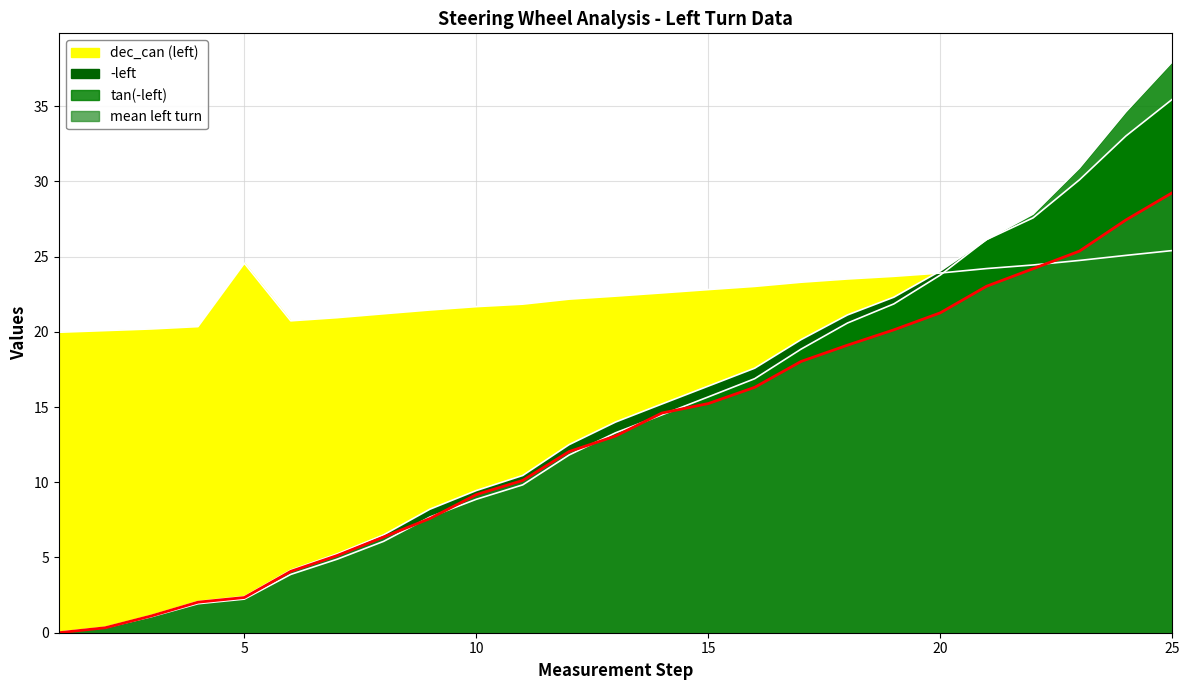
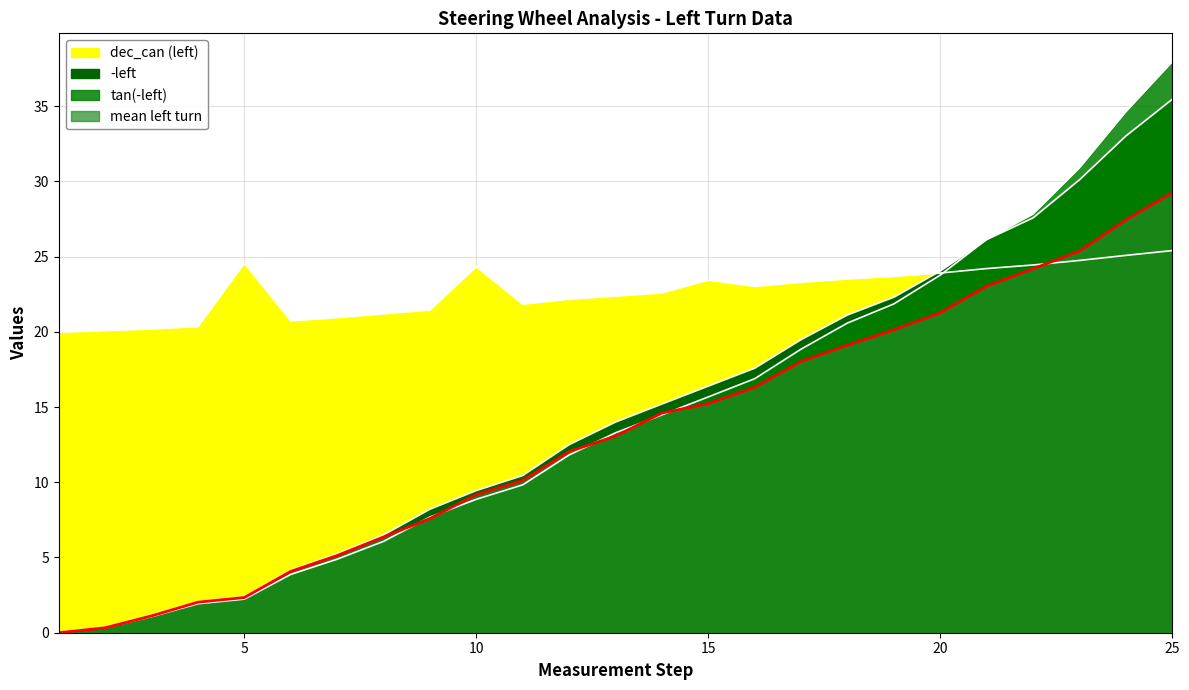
dec_can (left), 10: 21.7 -> 24.3
dec_can (left), 15: 22.8 -> 23.4
